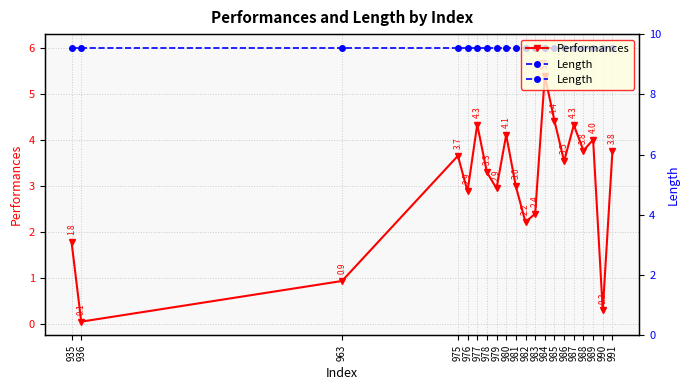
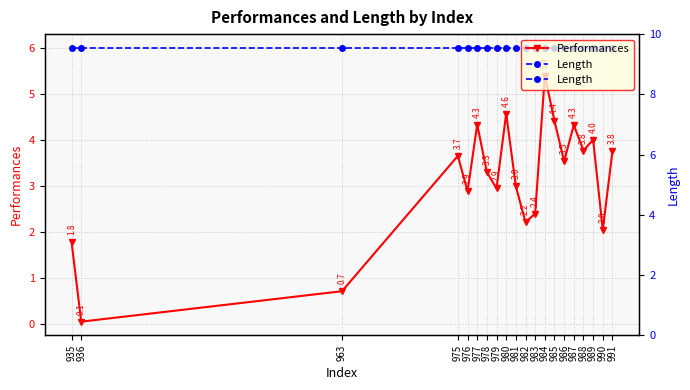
Performances, 963: 0.9 -> 0.7
Performances, 980: 4.1 -> 4.6
Performances, 990: 0.3 -> 2.0
